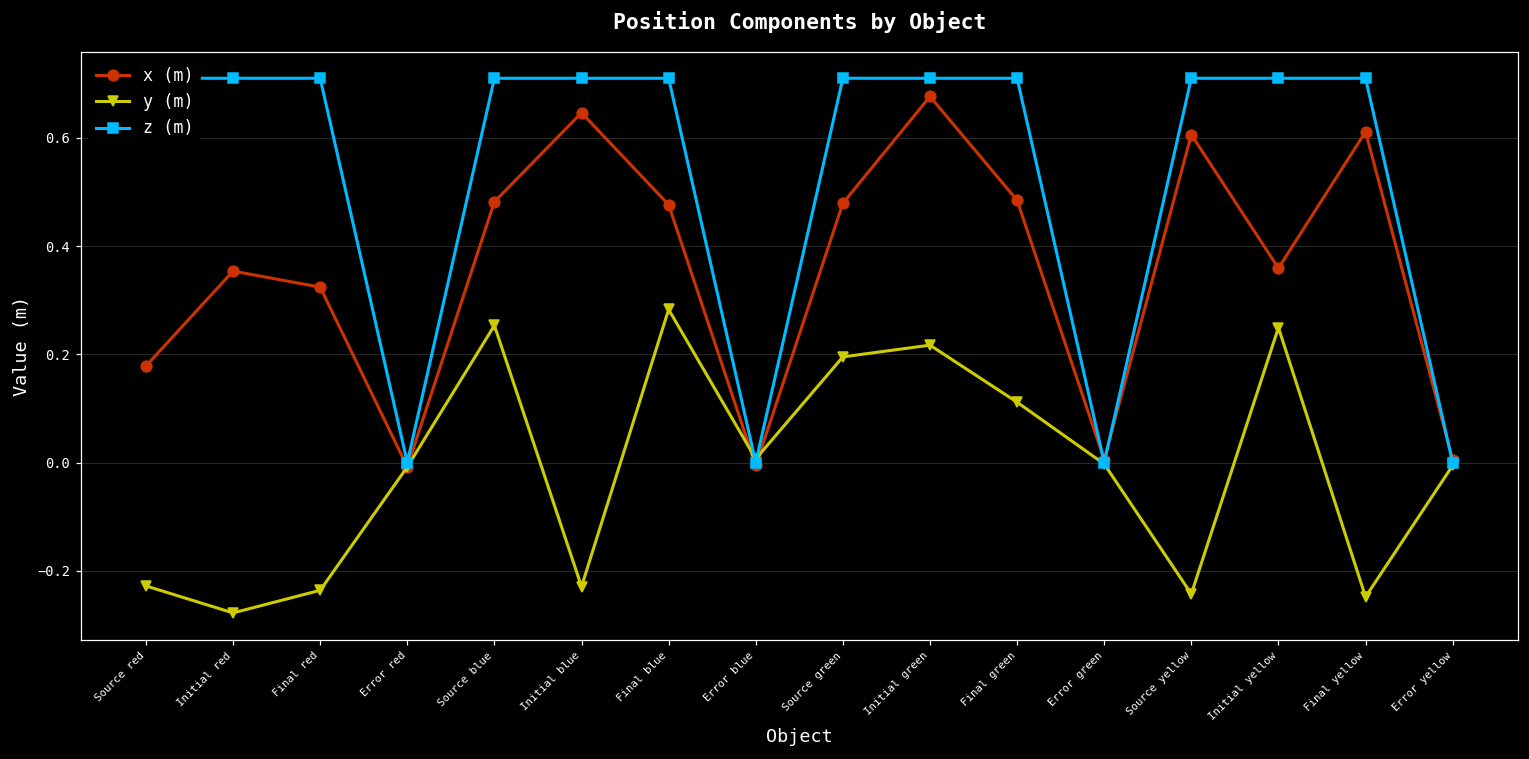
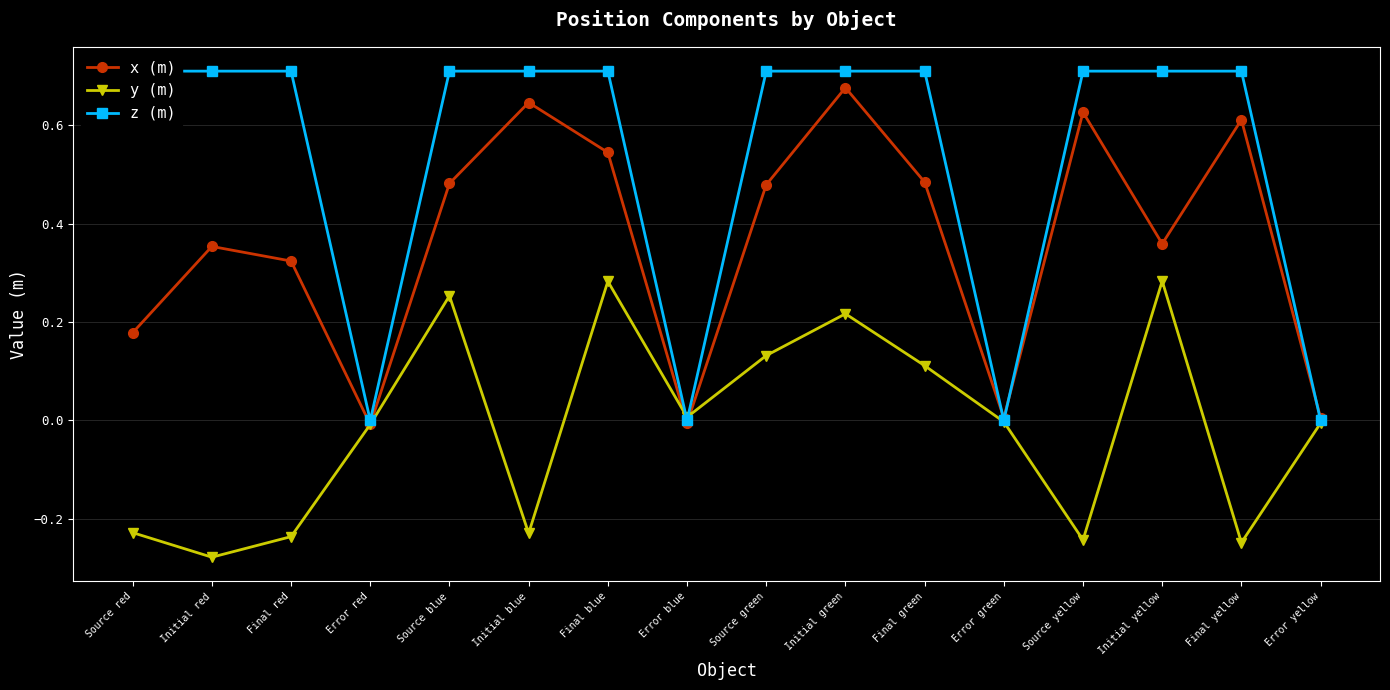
x (m), Final blue: 0.48 -> 0.54
y (m), Source green: 0.20 -> 0.13
x (m), Source yellow: 0.61 -> 0.63
y (m), Initial yellow: 0.25 -> 0.28
